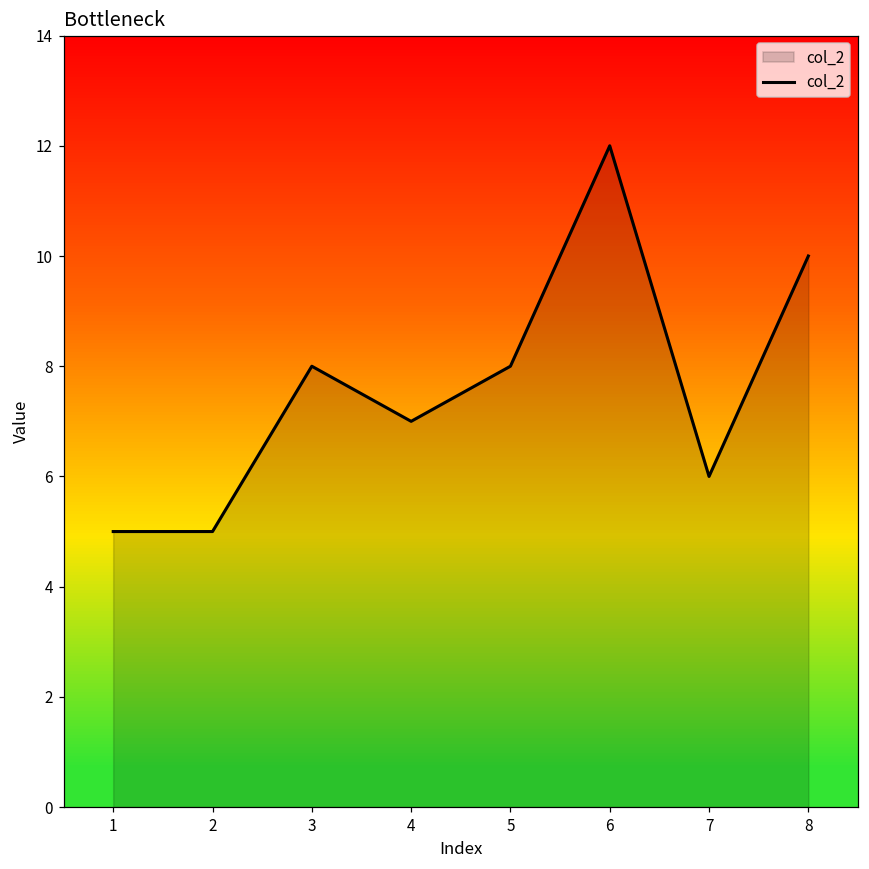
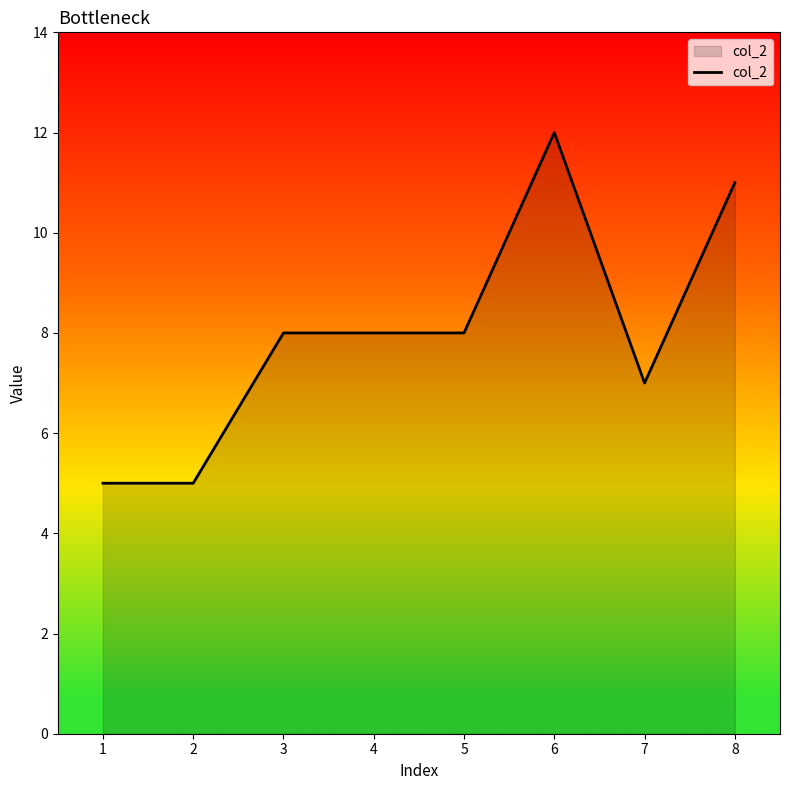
4: 7 -> 8
7: 6 -> 7
8: 10 -> 11
